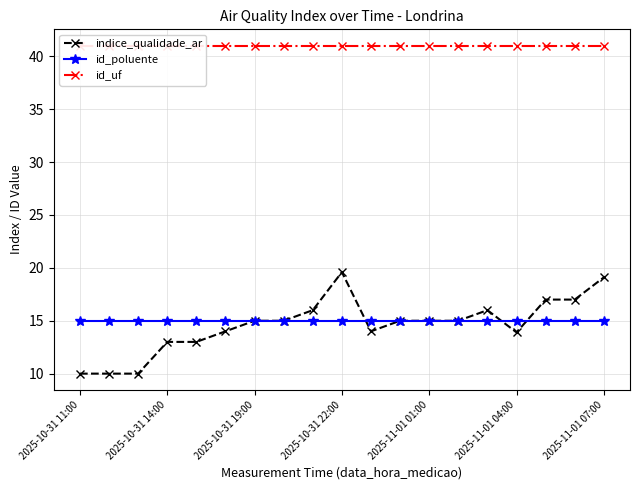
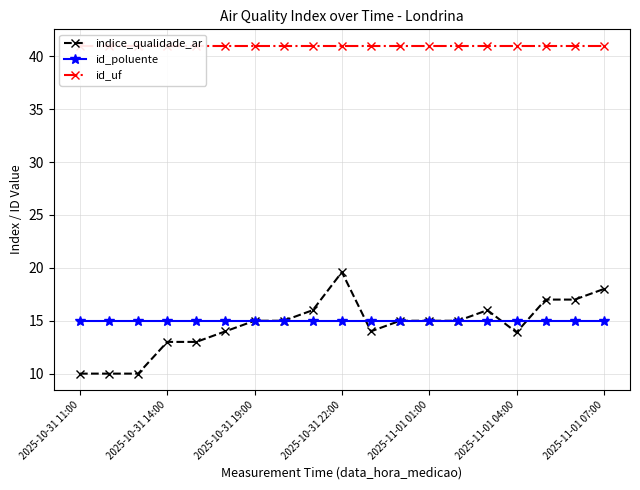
indice_qualidade_ar, 2025-11-01 07:00: 19.1 -> 18.0
